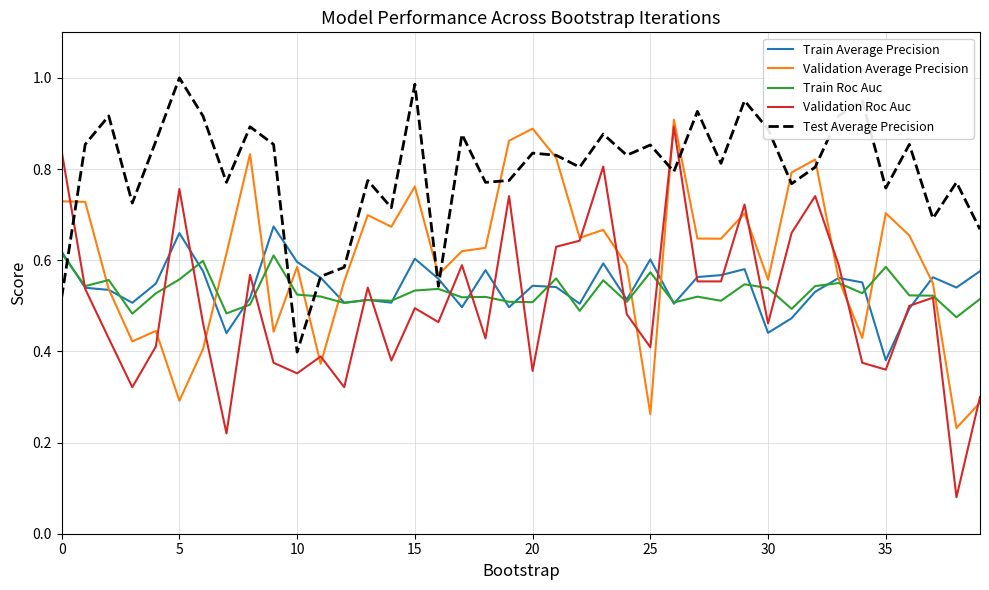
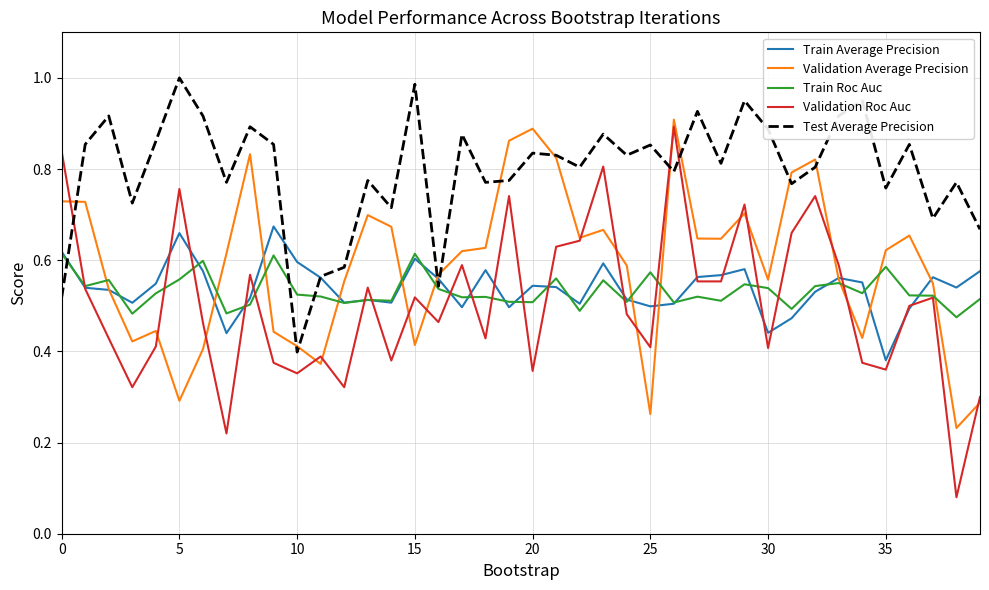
Validation Average Precision, 10: 0.59 -> 0.41
Validation Average Precision, 15: 0.76 -> 0.41
Train Roc Auc, 15: 0.53 -> 0.61
Validation Roc Auc, 15: 0.49 -> 0.52
Train Average Precision, 25: 0.60 -> 0.50
Validation Roc Auc, 30: 0.46 -> 0.41
Validation Average Precision, 35: 0.70 -> 0.62
